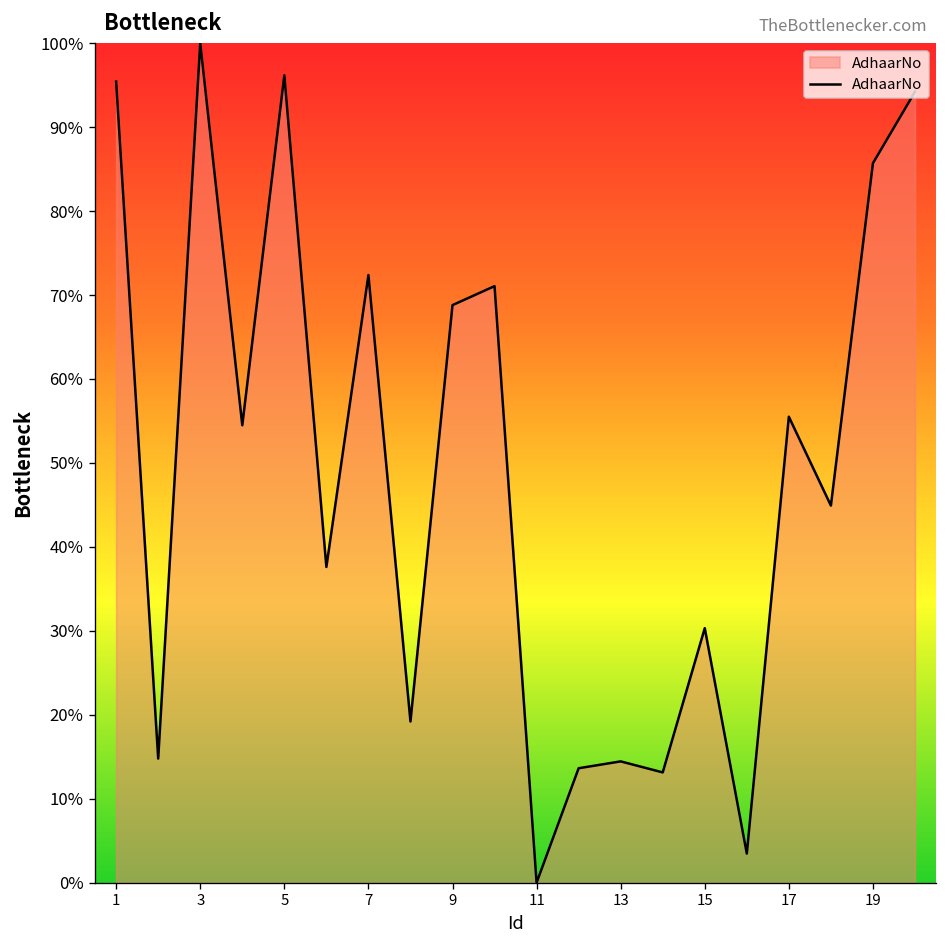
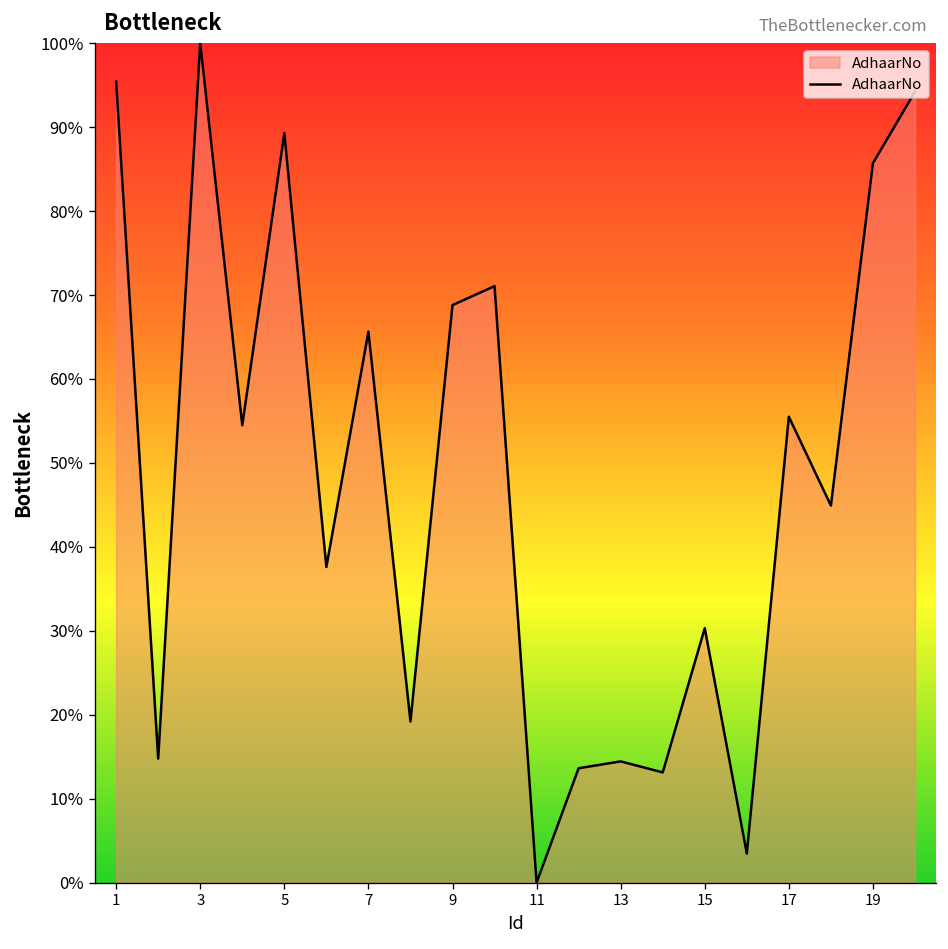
5: 96% -> 89%
7: 72% -> 66%
